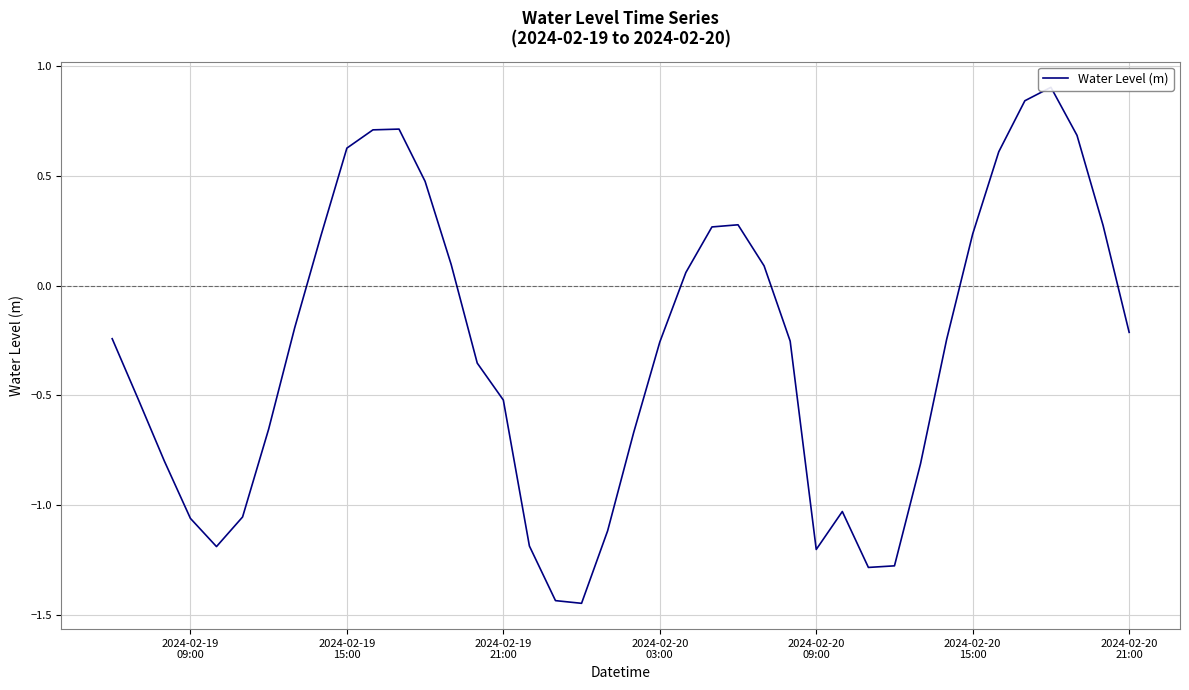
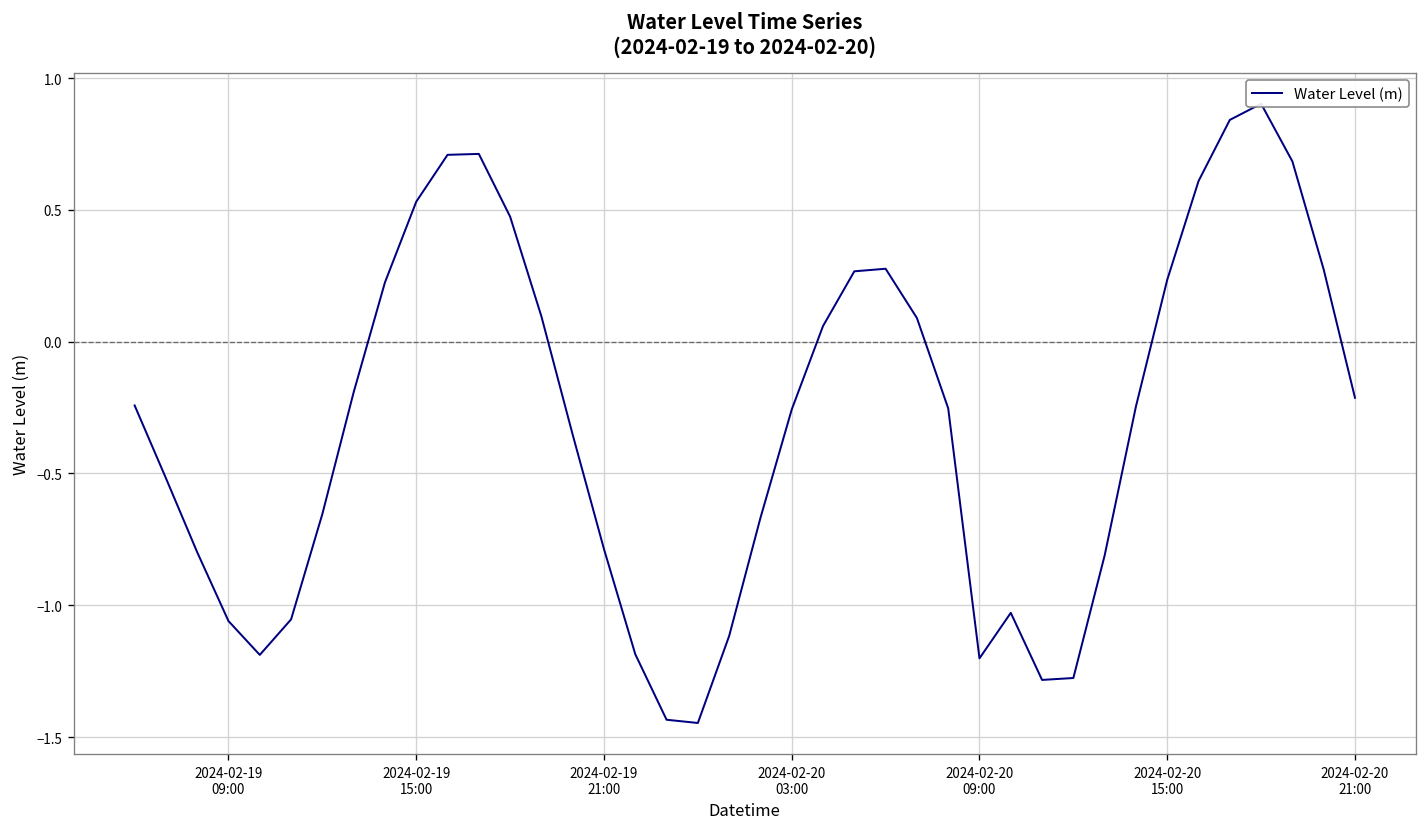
2024-02-19 15:00: 0.63 -> 0.53
2024-02-19 21:00: -0.52 -> -0.79
